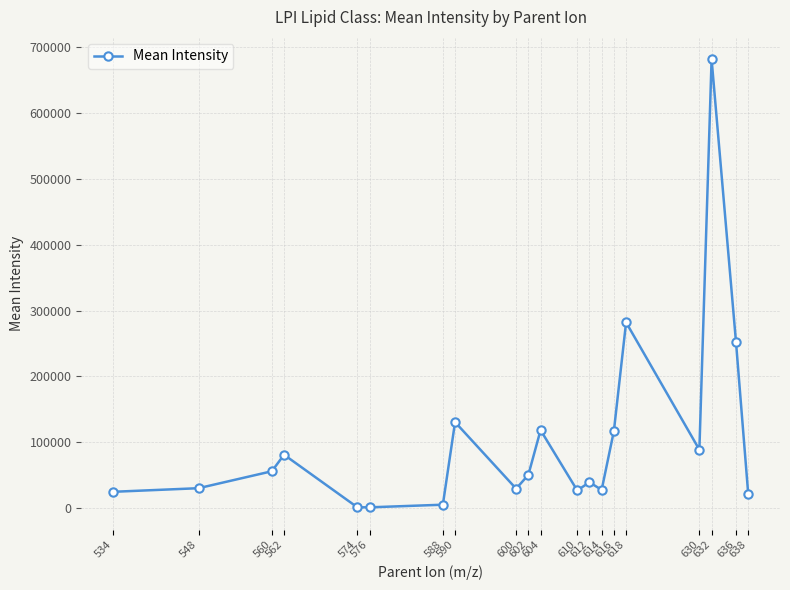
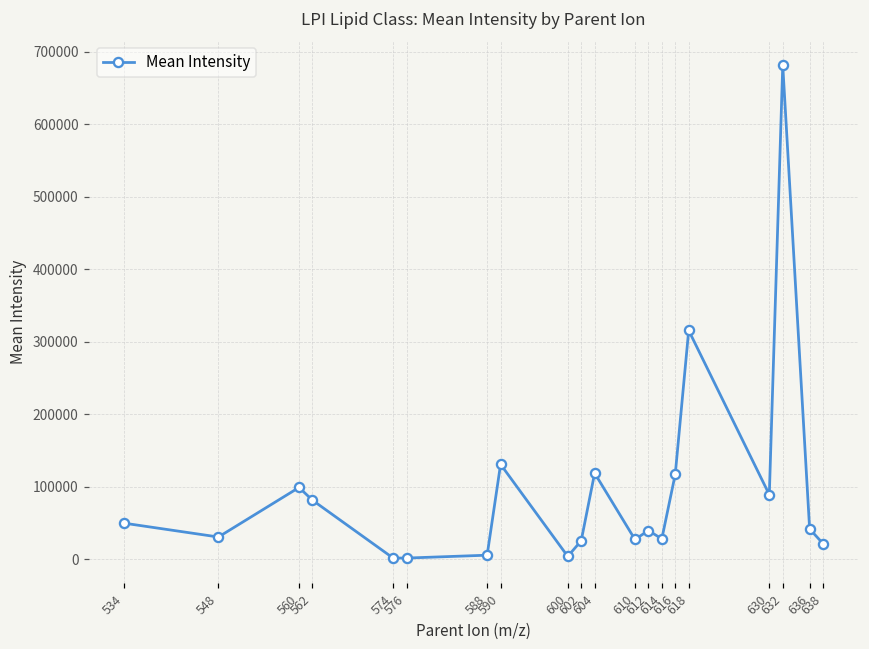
534: 30000 -> 50000
560: 60000 -> 100000
600: 30000 -> 0
602: 50000 -> 30000
618: 280000 -> 320000
636: 250000 -> 40000
